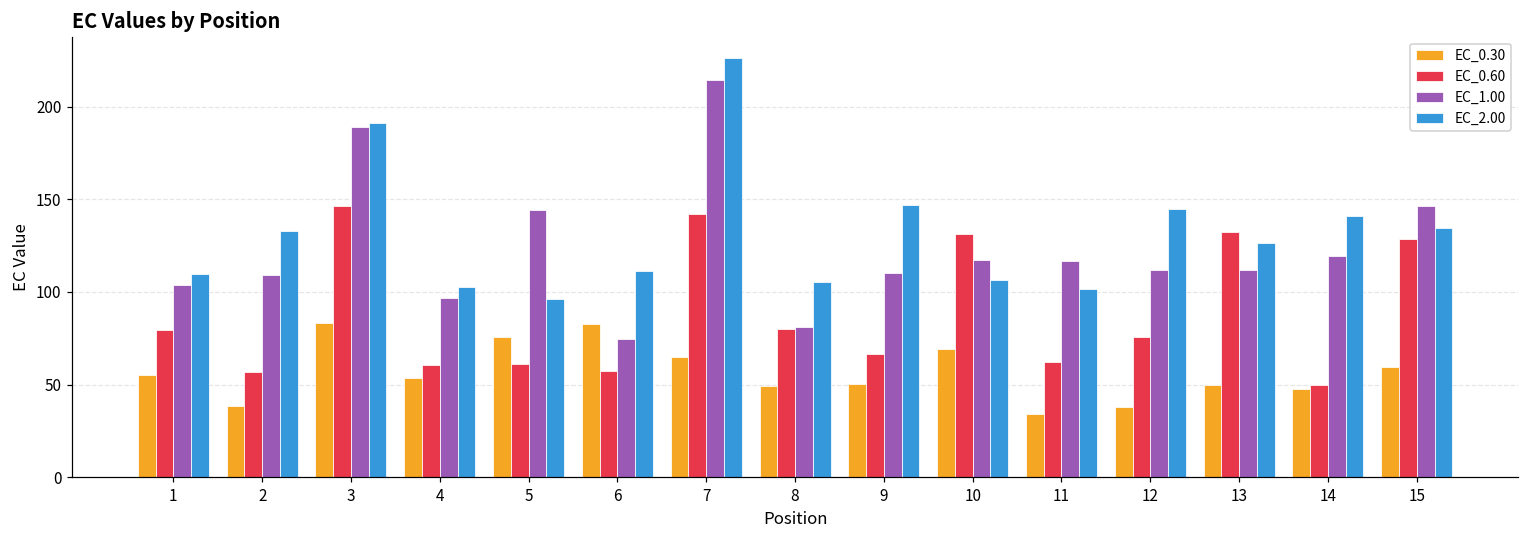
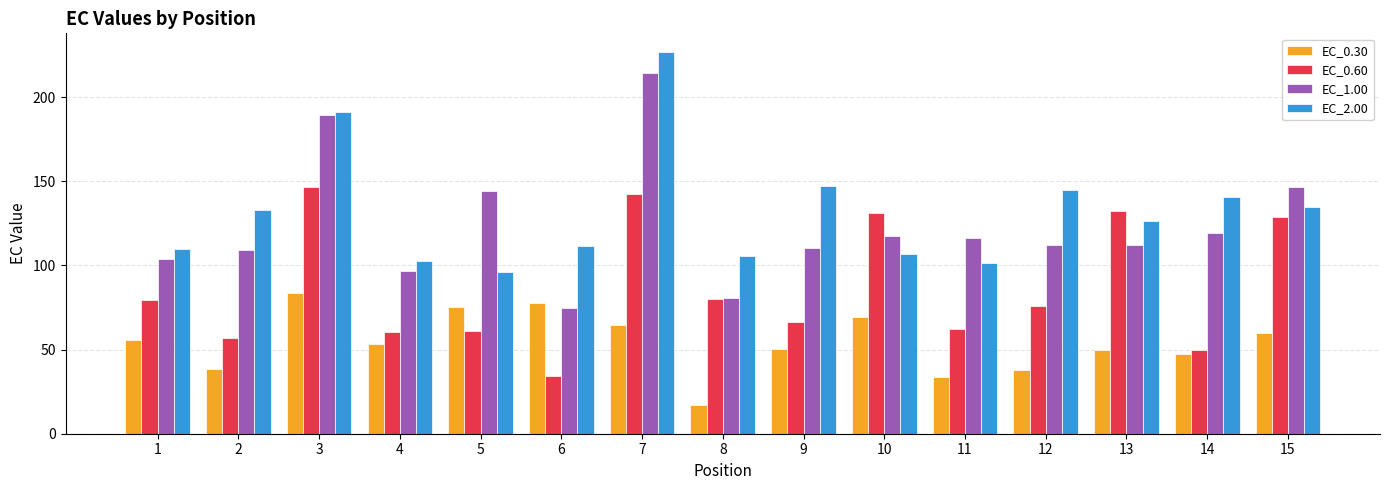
EC_0.30, 6: 83 -> 78
EC_0.60, 6: 57 -> 34
EC_0.30, 8: 49 -> 17
